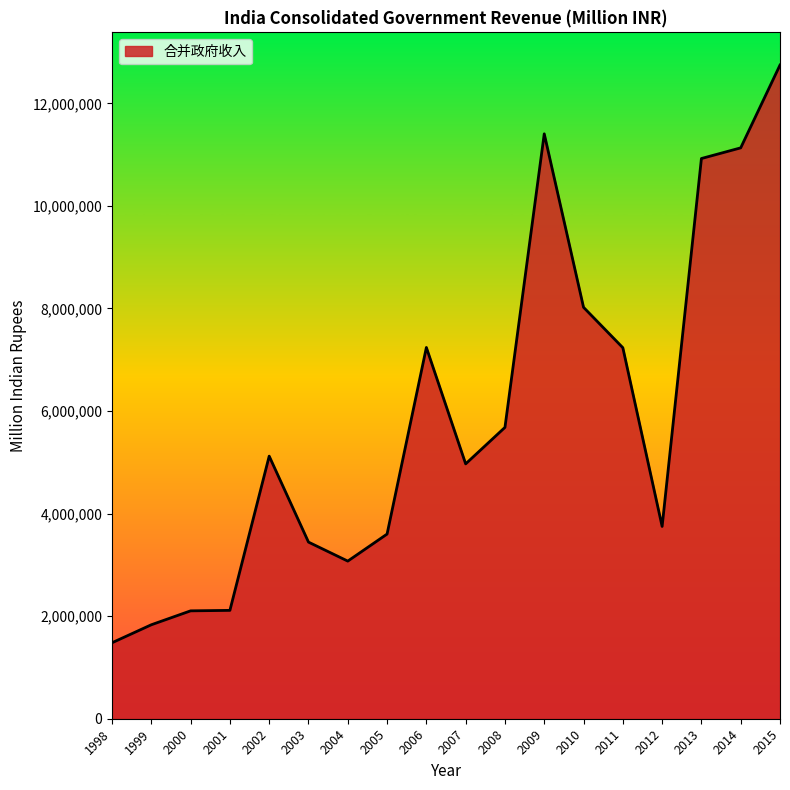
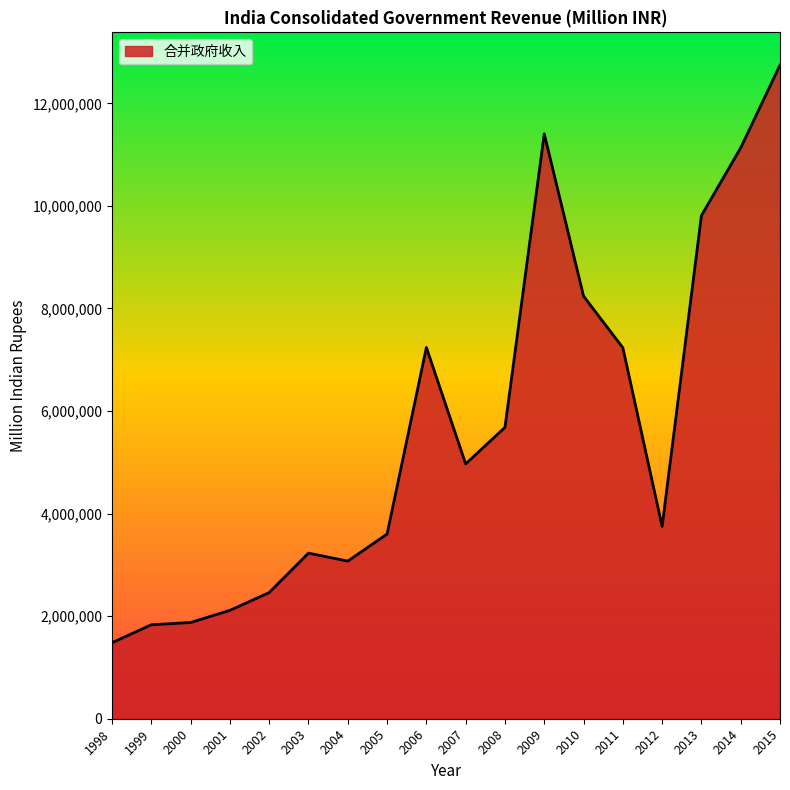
2000: 2,100,000 -> 1,900,000
2002: 5,100,000 -> 2,500,000
2003: 3,400,000 -> 3,200,000
2010: 8,000,000 -> 8,200,000
2013: 10,900,000 -> 9,800,000
